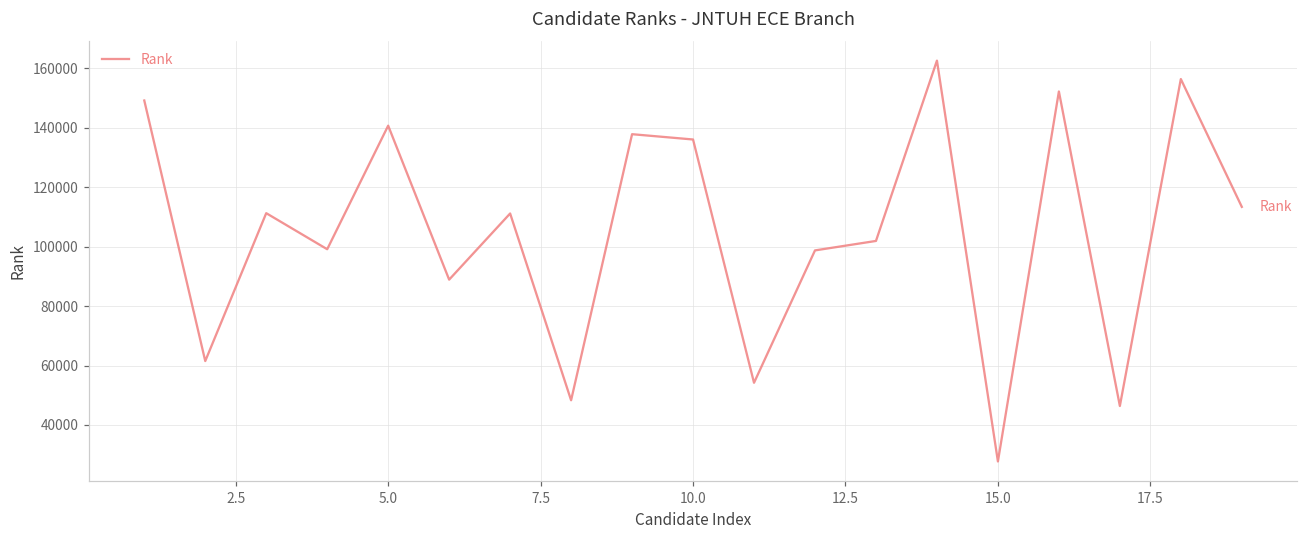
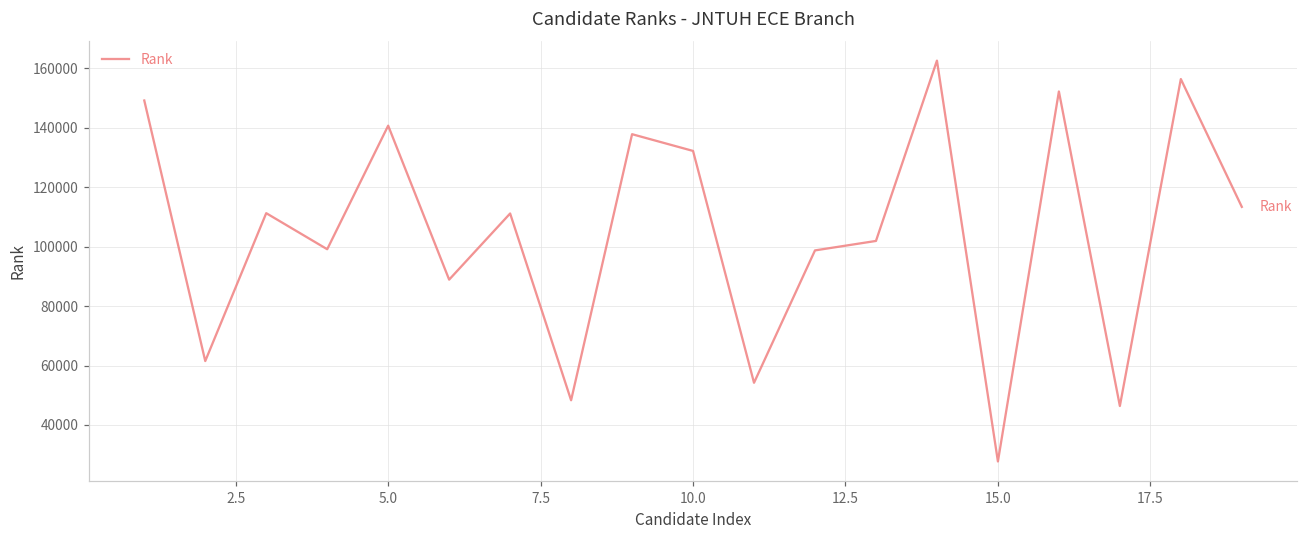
10.0: 136000 -> 132000
